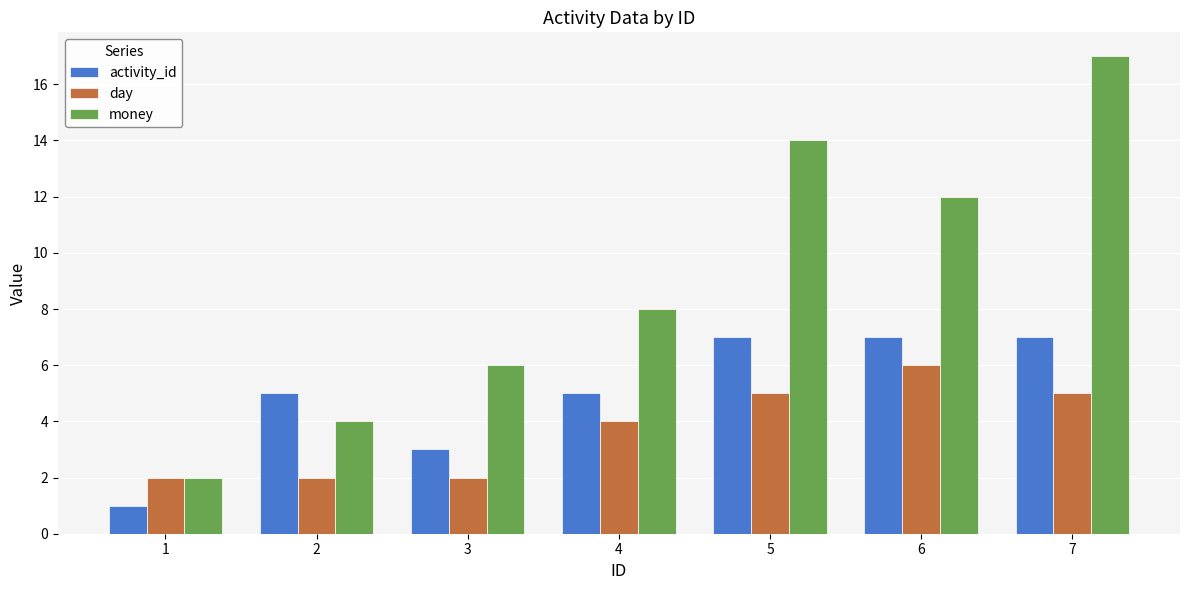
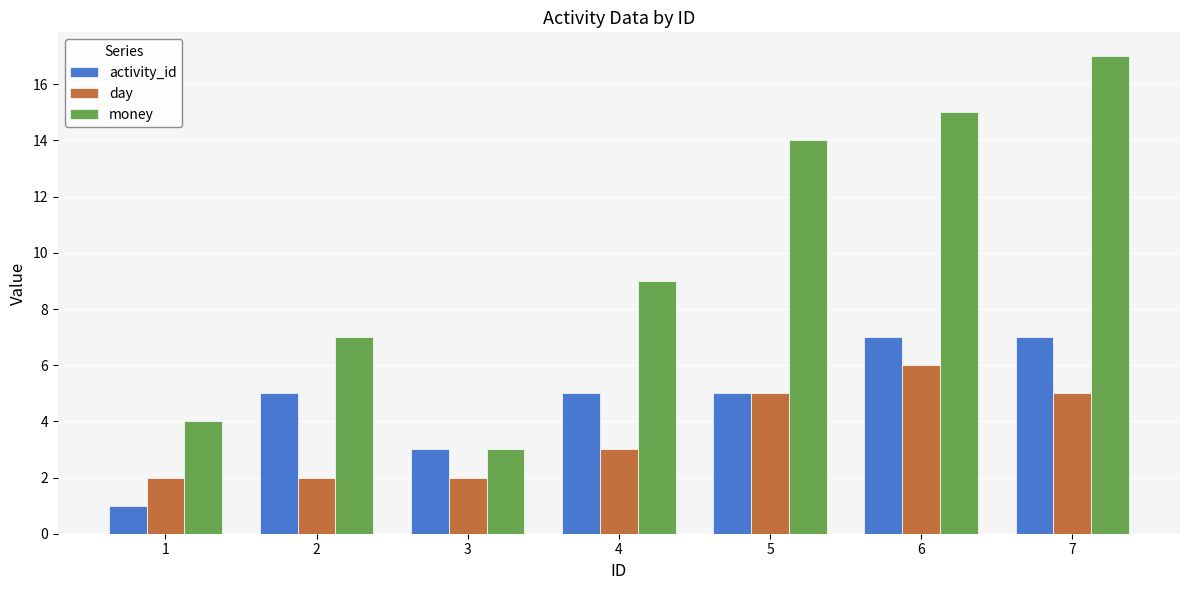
money, 1: 2 -> 4
money, 2: 4 -> 7
money, 3: 6 -> 3
day, 4: 4 -> 3
money, 4: 8 -> 9
activity_id, 5: 7 -> 5
money, 6: 12 -> 15
